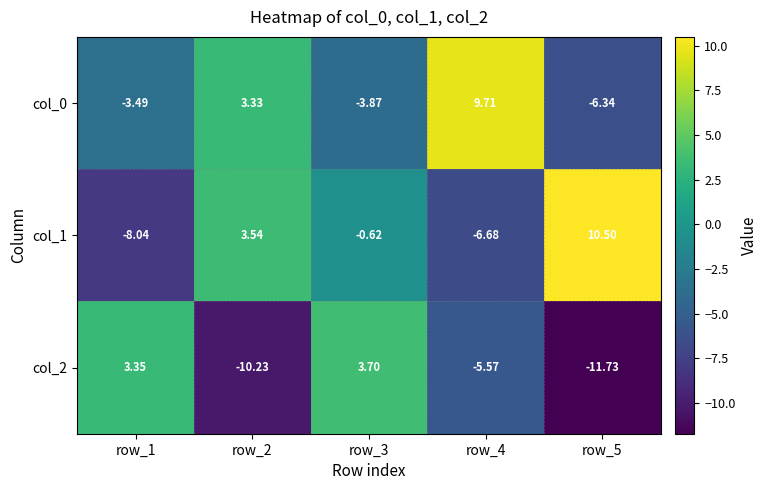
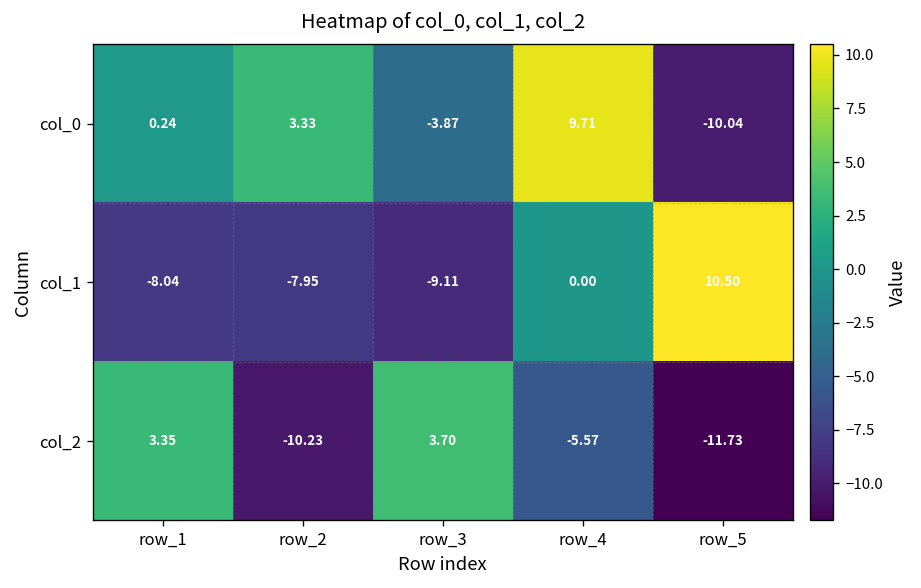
col_0, row_1: -3.49 -> 0.24
col_0, row_5: -6.34 -> -10.04
col_1, row_2: 3.54 -> -7.95
col_1, row_3: -0.62 -> -9.11
col_1, row_4: -6.68 -> 0.00
